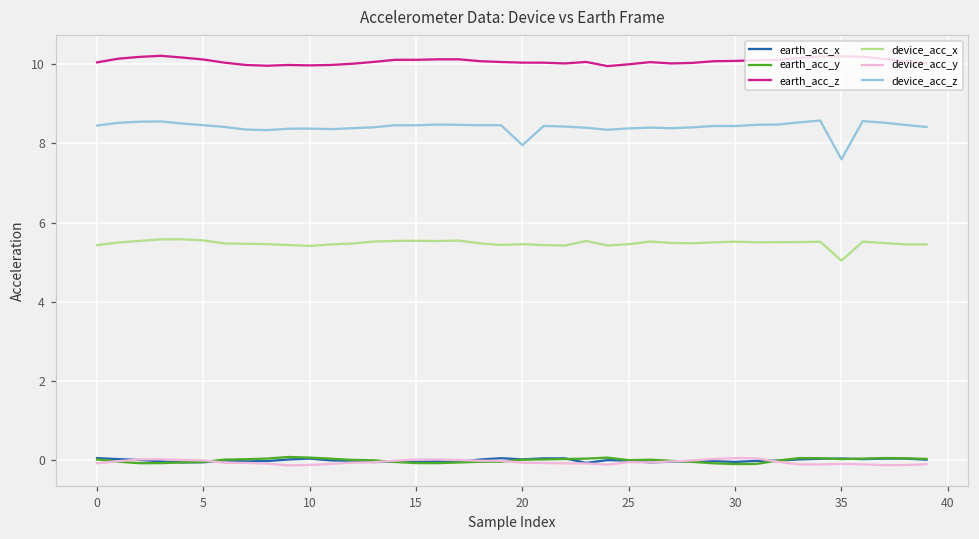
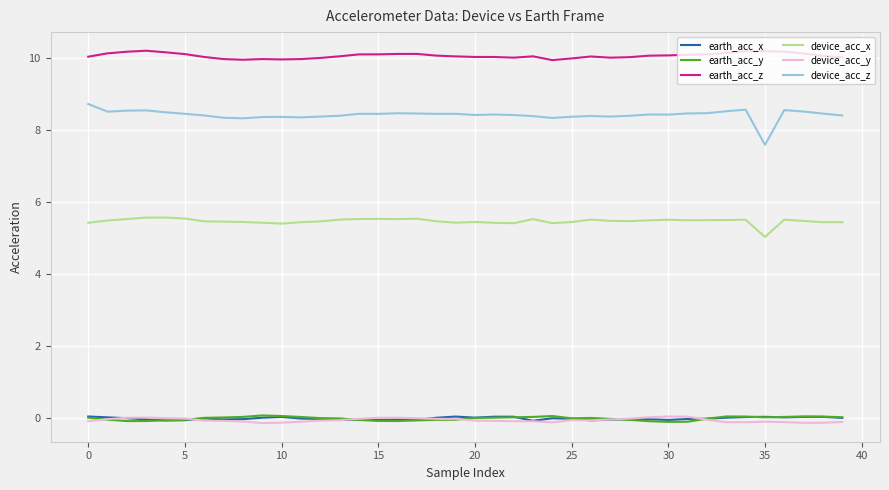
device_acc_z, 0: 8.4 -> 8.7
device_acc_z, 20: 8.0 -> 8.4
